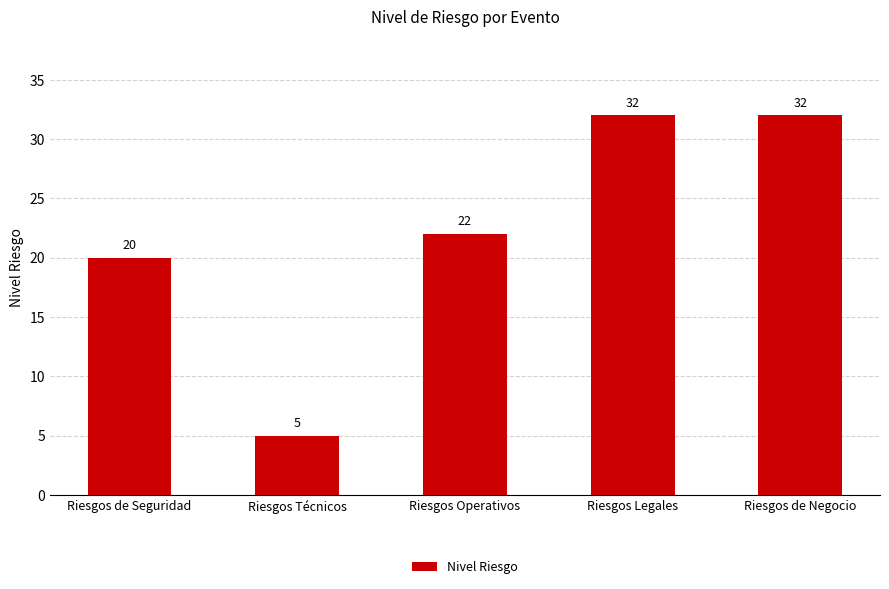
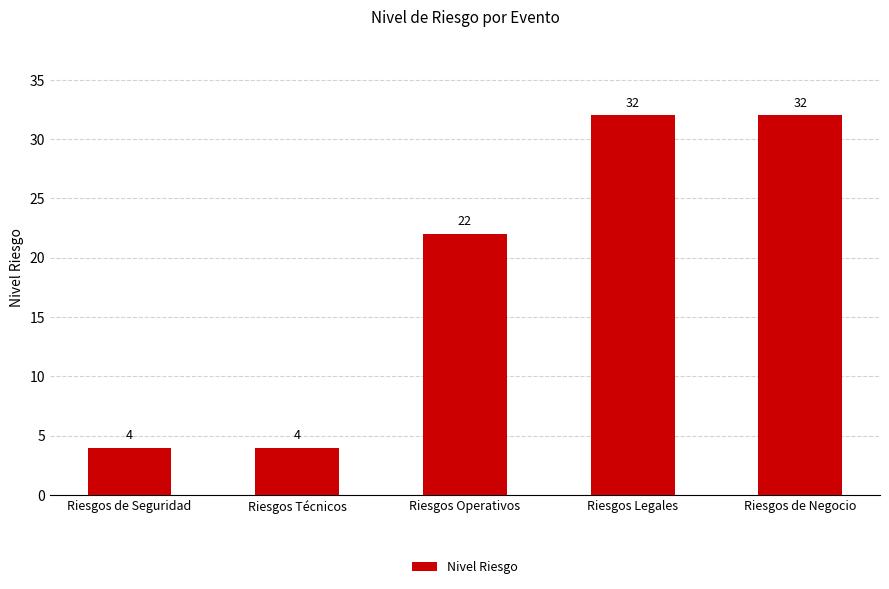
Riesgos de Seguridad: 20 -> 4
Riesgos Técnicos: 5 -> 4
